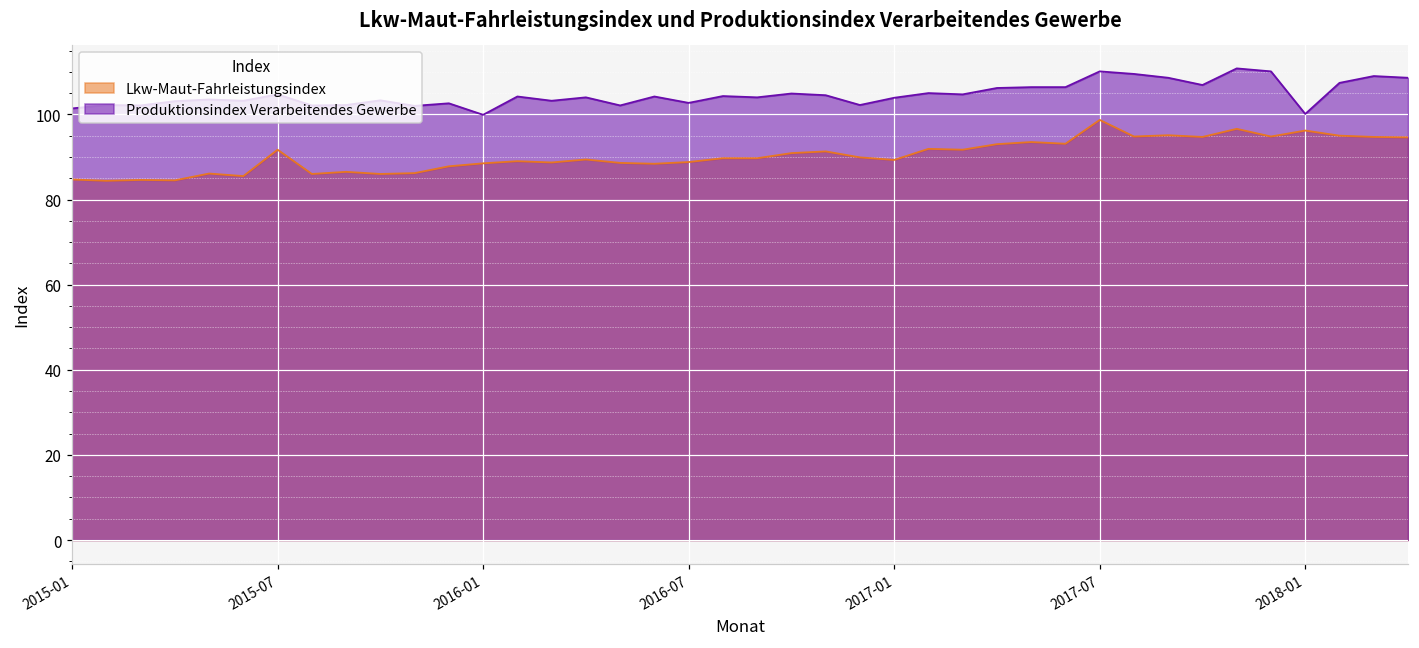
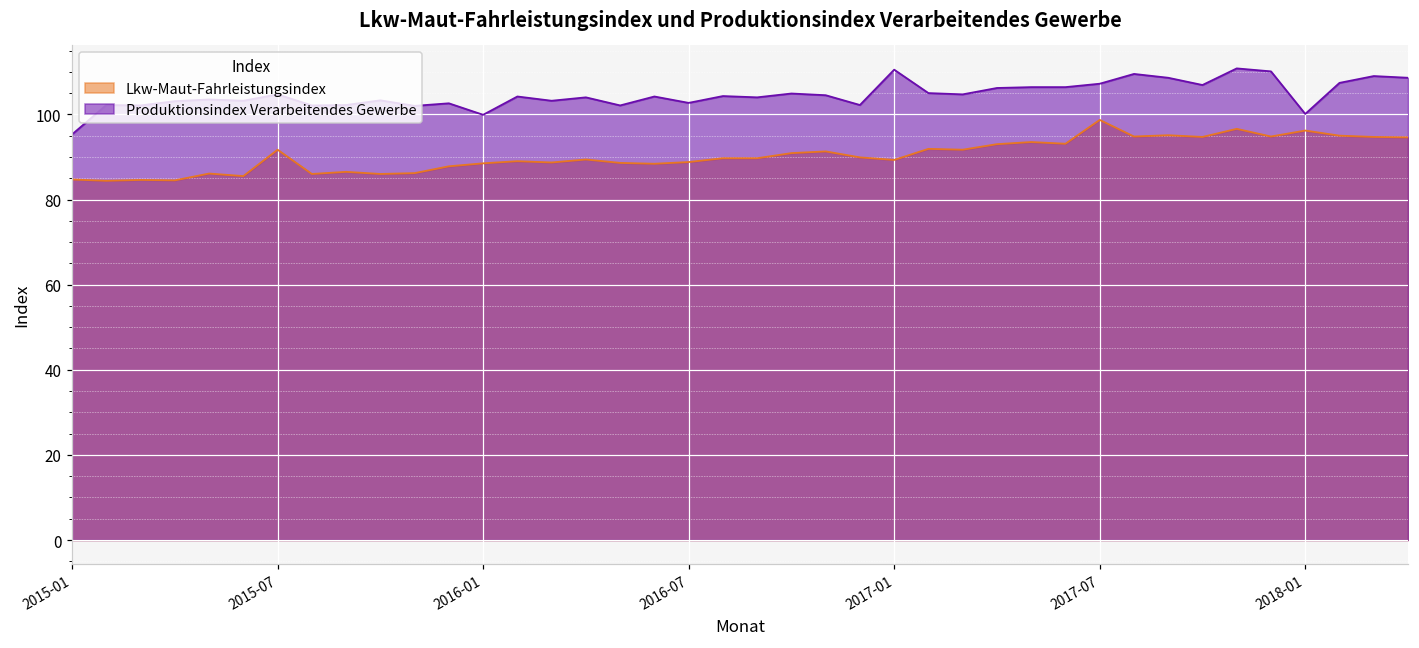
Produktionsindex Verarbeitendes Gewerbe, 2015-01: 101 -> 95
Produktionsindex Verarbeitendes Gewerbe, 2017-01: 104 -> 111
Produktionsindex Verarbeitendes Gewerbe, 2017-07: 110 -> 107
